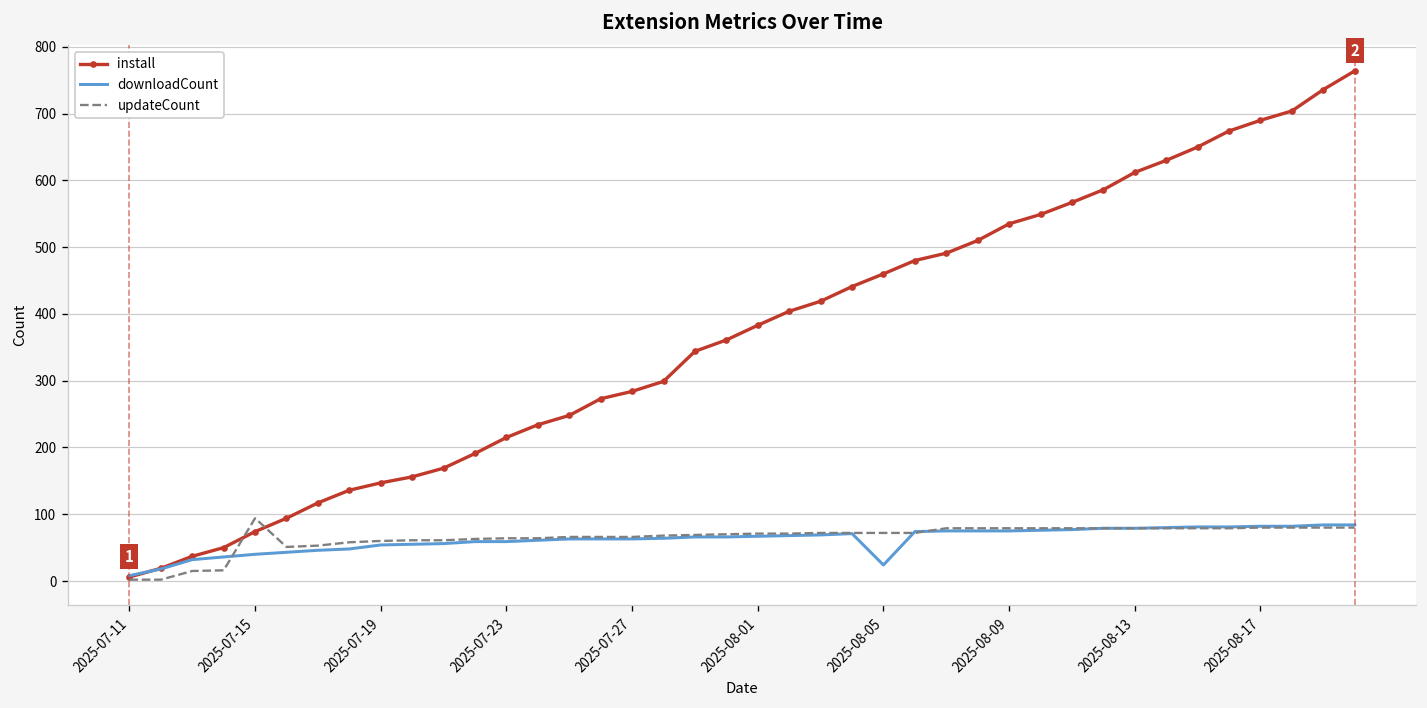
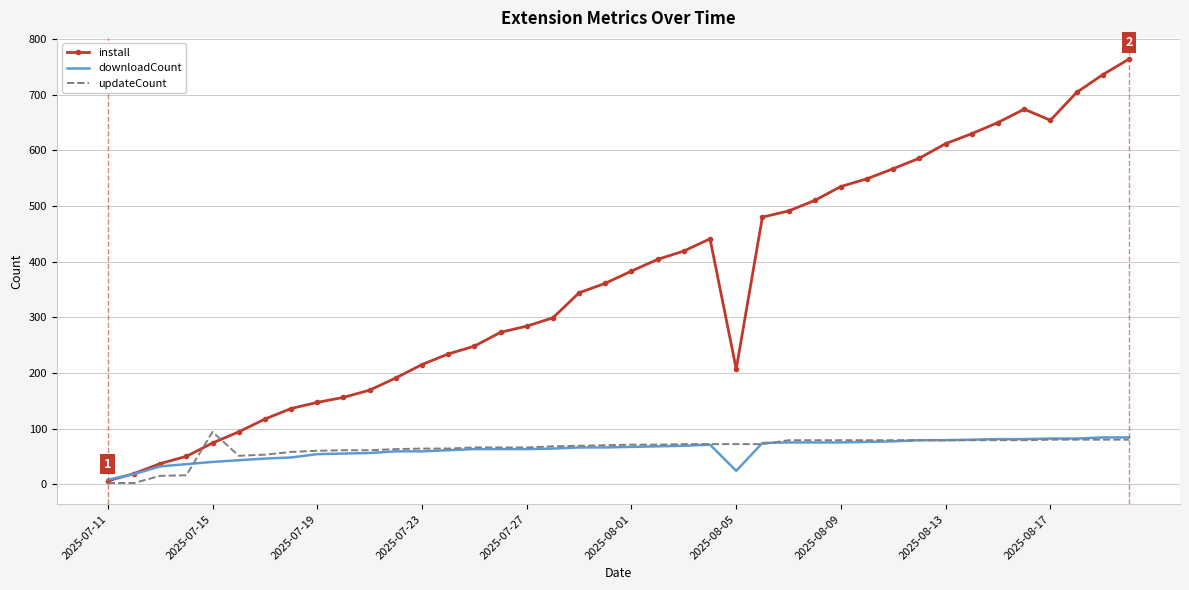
install, 2025-08-05: 460 -> 210
install, 2025-08-17: 690 -> 650
